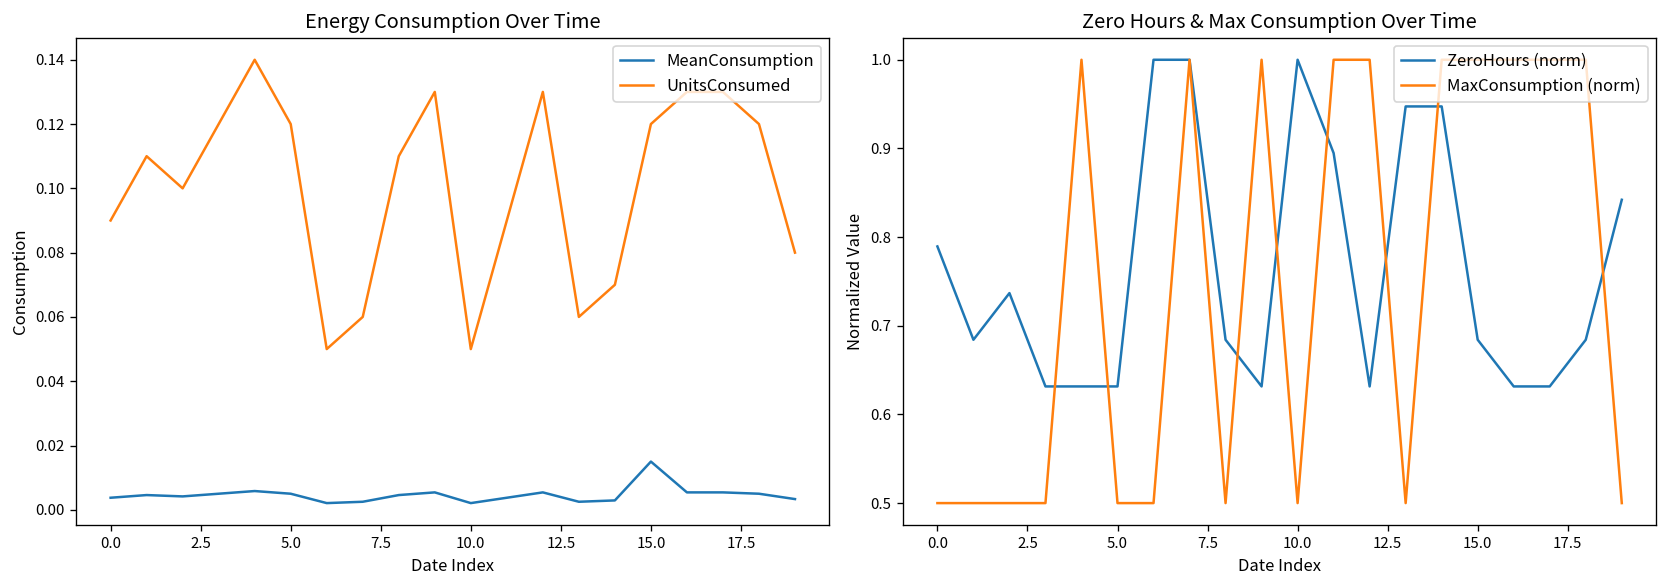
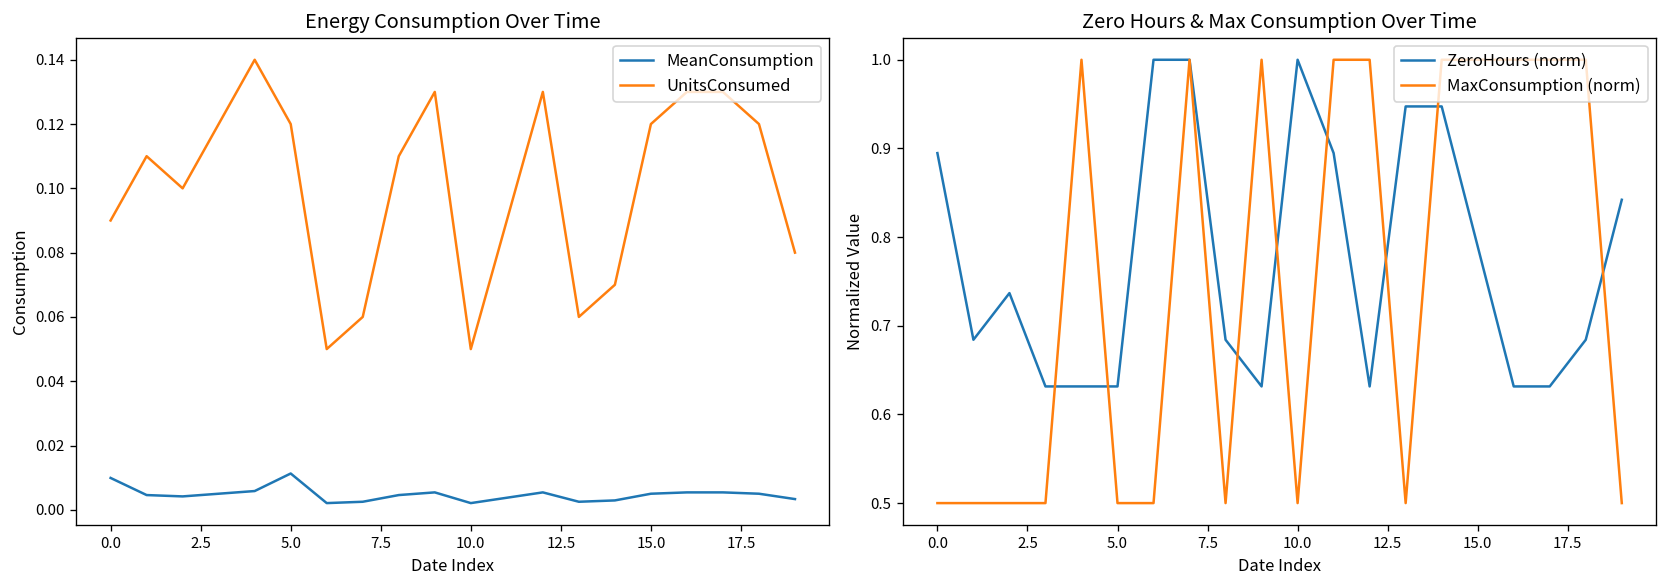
Energy Consumption Over Time, MeanConsumption, 0.0: 0.004 -> 0.010
Energy Consumption Over Time, MeanConsumption, 5.0: 0.005 -> 0.011
Energy Consumption Over Time, MeanConsumption, 15.0: 0.015 -> 0.005
Zero Hours & Max Consumption Over Time, ZeroHours (norm), 0.0: 0.79 -> 0.89
Zero Hours & Max Consumption Over Time, ZeroHours (norm), 15.0: 0.68 -> 0.79
